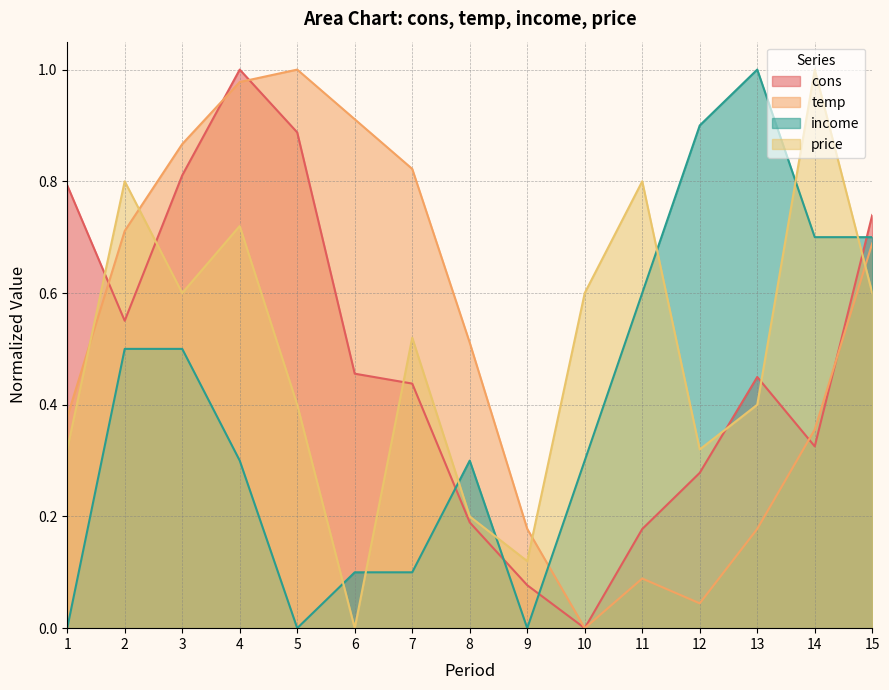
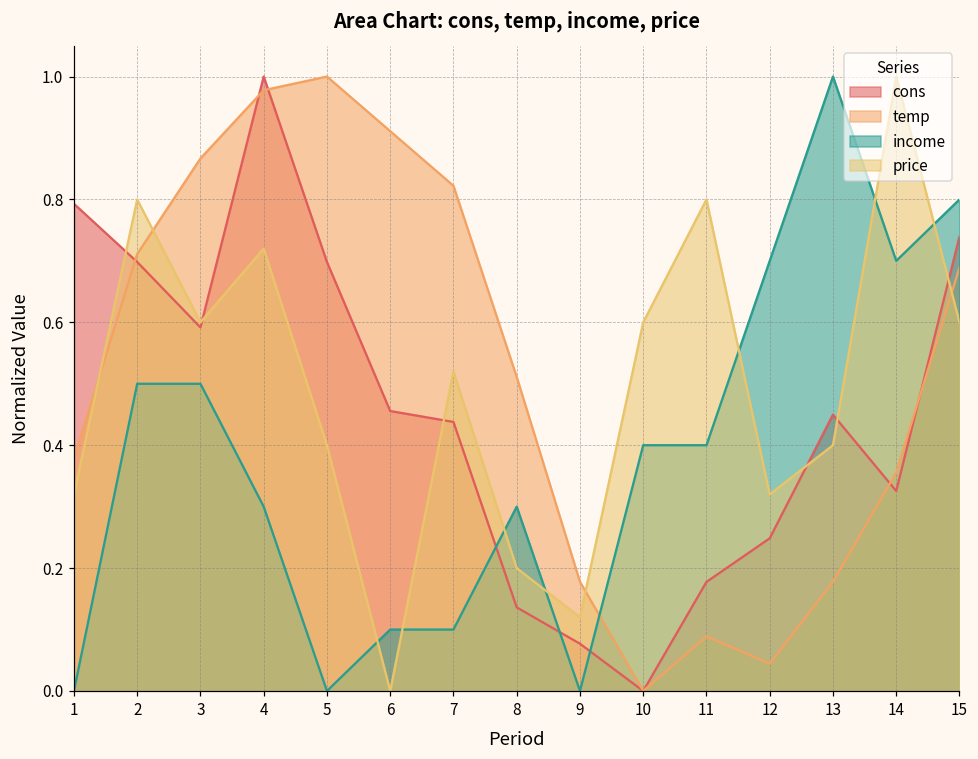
cons, 2: 0.55 -> 0.70
cons, 3: 0.81 -> 0.59
cons, 5: 0.89 -> 0.70
cons, 8: 0.19 -> 0.14
income, 10: 0.30 -> 0.40
income, 11: 0.60 -> 0.40
cons, 12: 0.28 -> 0.25
income, 12: 0.90 -> 0.70
income, 15: 0.70 -> 0.80
